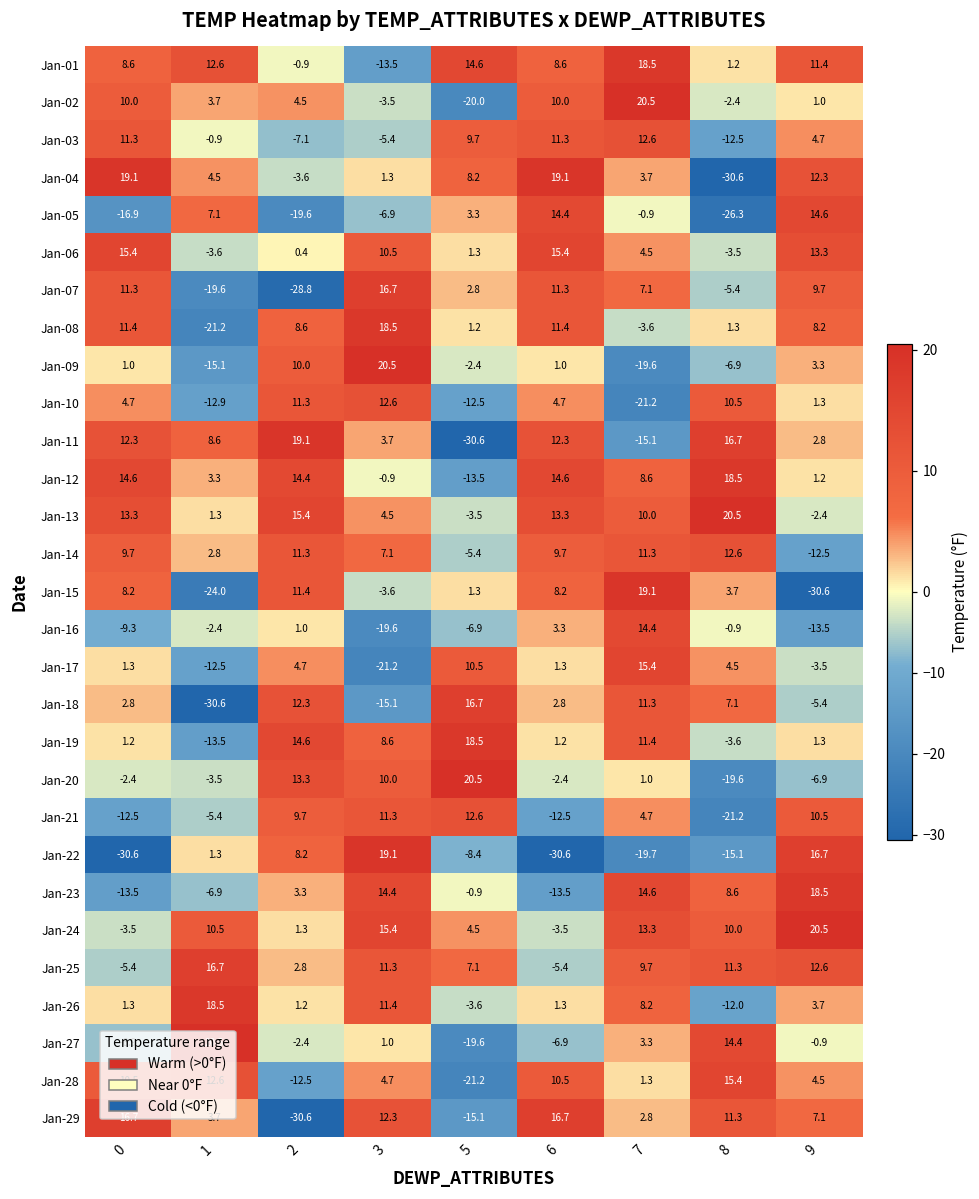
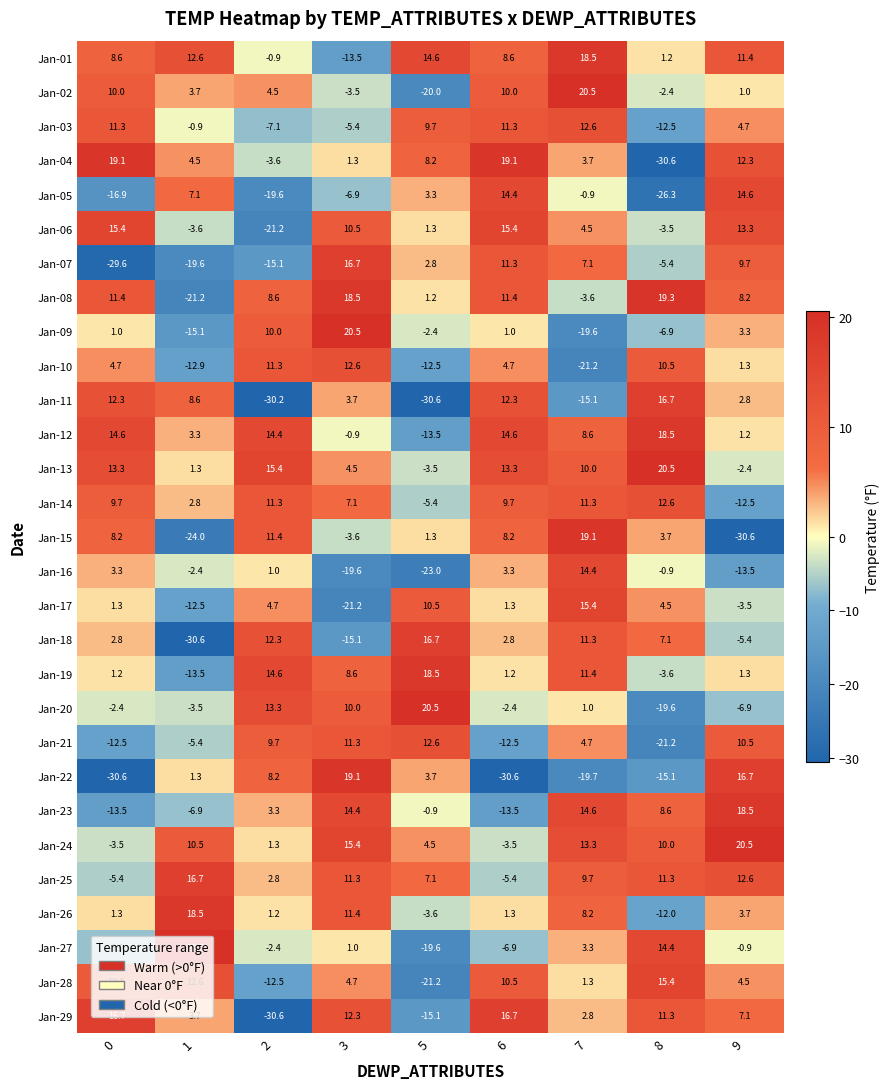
Jan-06, 2: 0.4 -> -21.2
Jan-07, 0: 11.3 -> -29.6
Jan-07, 2: -28.8 -> -15.1
Jan-08, 8: 1.3 -> 19.3
Jan-11, 2: 19.1 -> -30.2
Jan-16, 0: -9.3 -> 3.3
Jan-16, 5: -6.9 -> -23.0
Jan-22, 5: -8.4 -> 3.7
